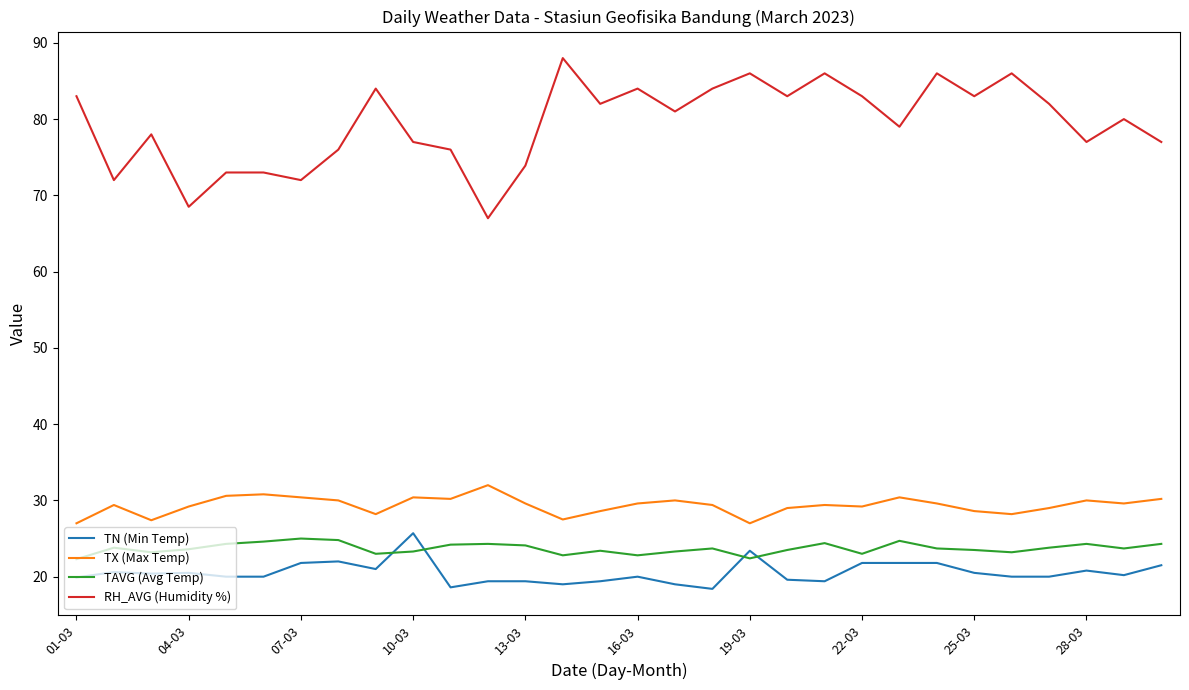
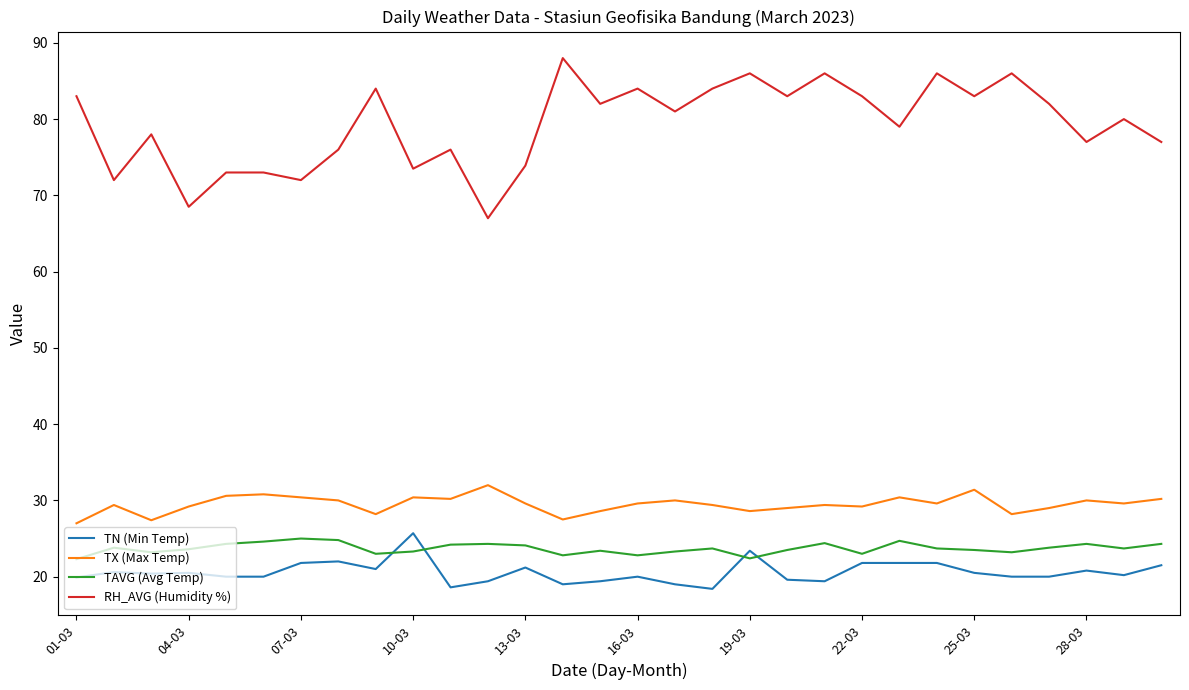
RH_AVG (Humidity %), 10-03: 77 -> 74
TN (Min Temp), 13-03: 19 -> 21
TX (Max Temp), 19-03: 27 -> 29
TX (Max Temp), 25-03: 29 -> 31
